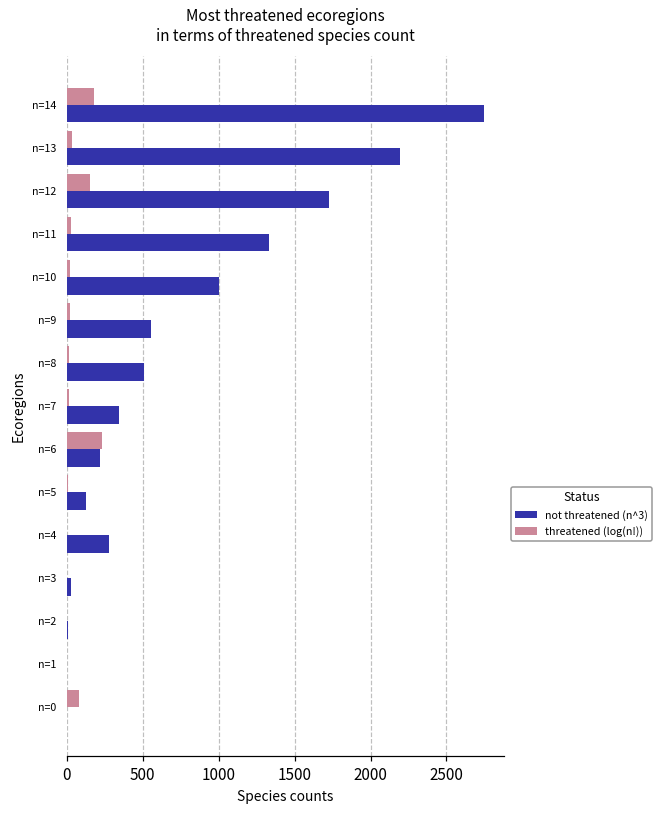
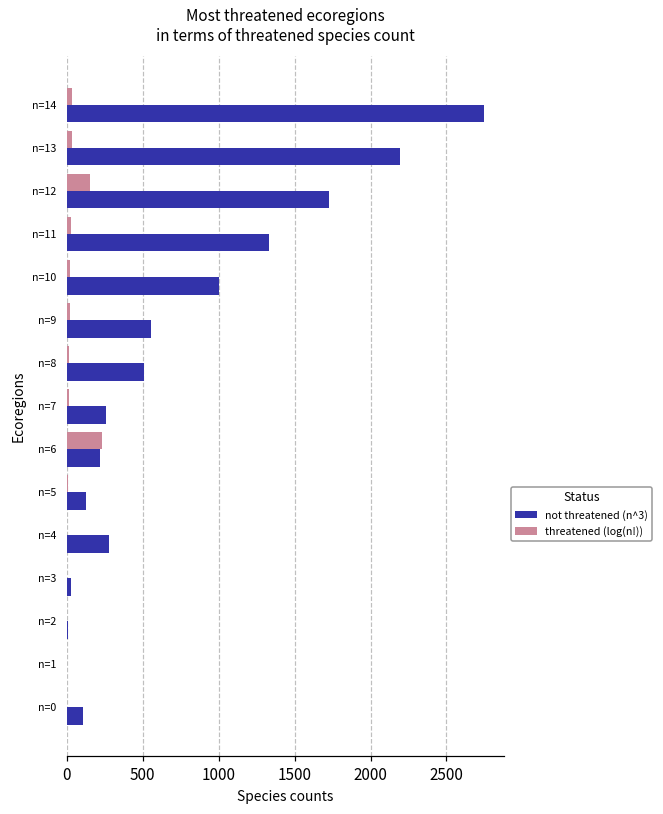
threatened (log(n!)), n=14: 180 -> 40
not threatened (n^3), n=7: 340 -> 260
threatened (log(n!)), n=0: 80 -> 0
not threatened (n^3), n=0: 0 -> 110
